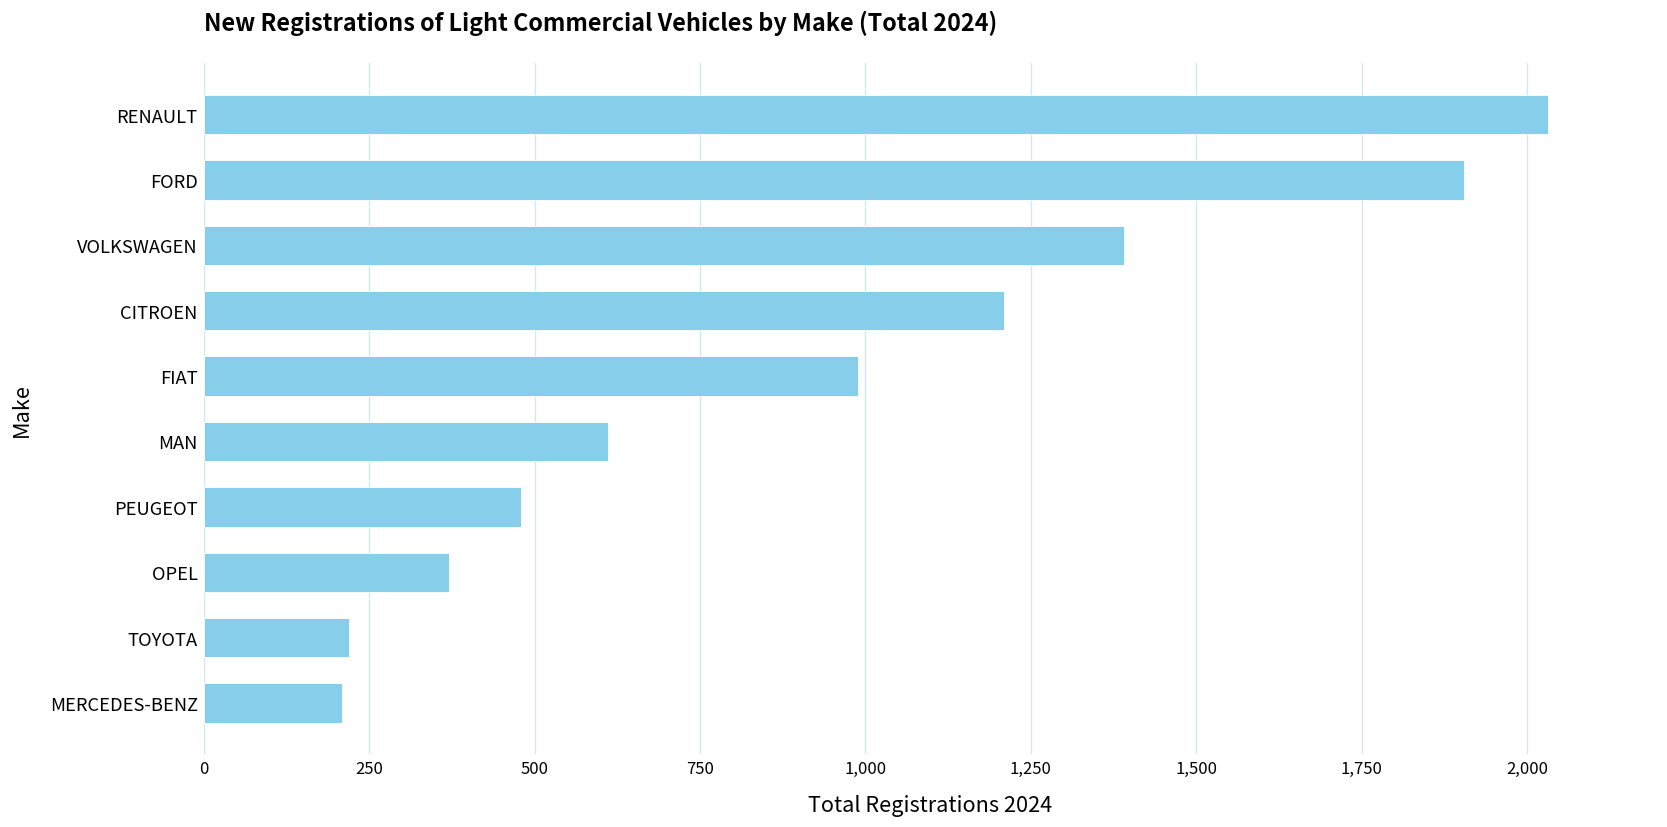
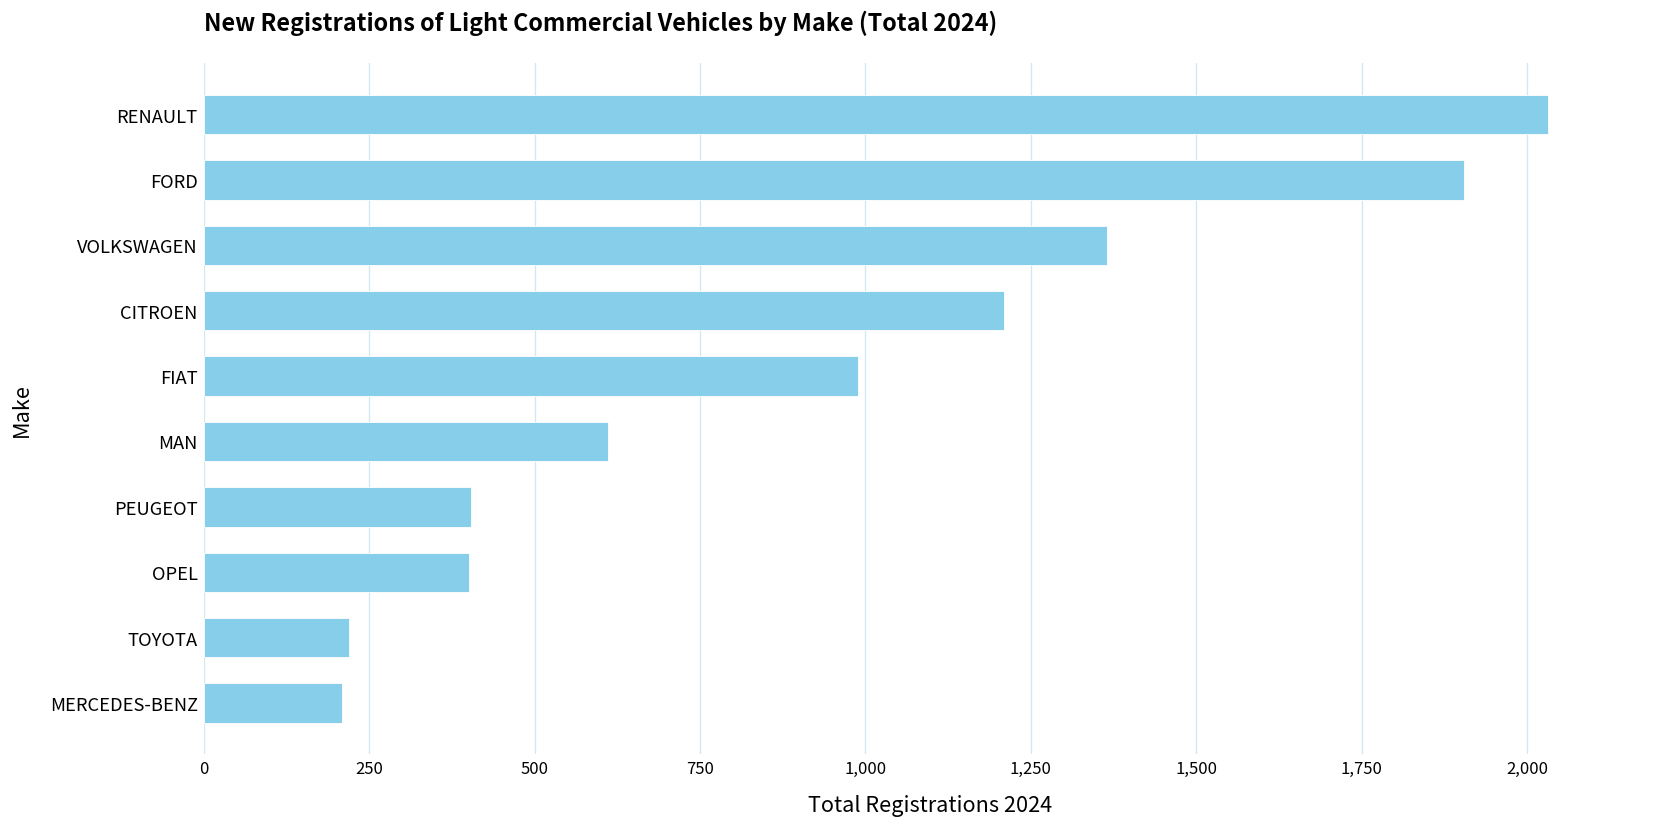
VOLKSWAGEN: 1,390 -> 1,370
PEUGEOT: 480 -> 400
OPEL: 370 -> 400
